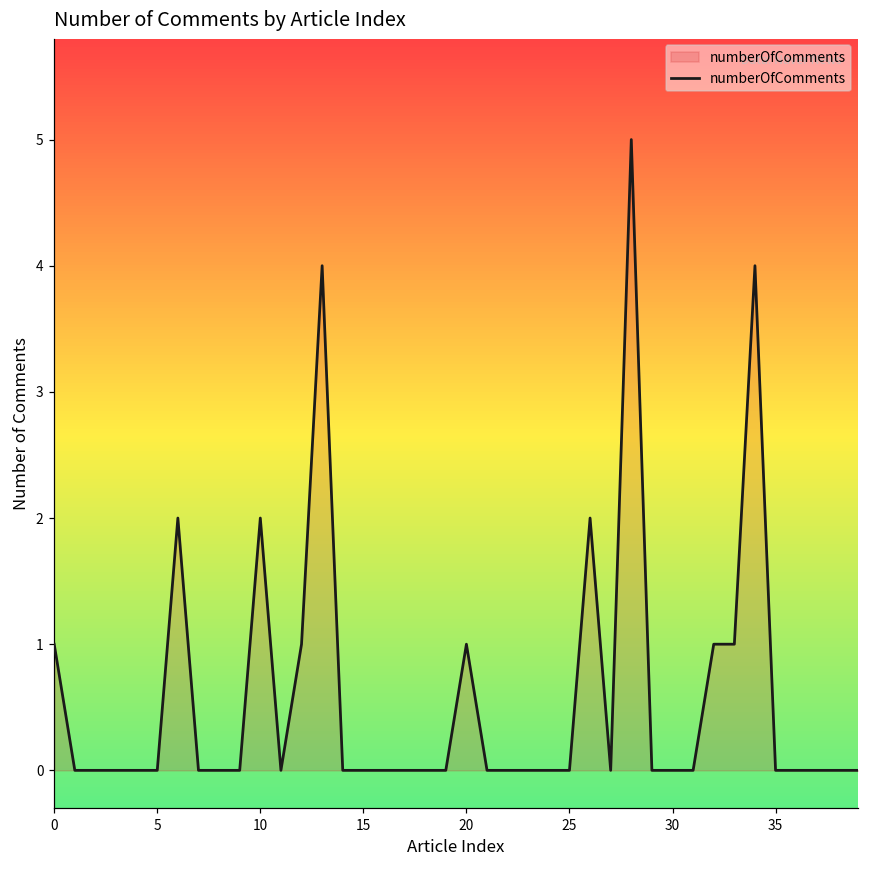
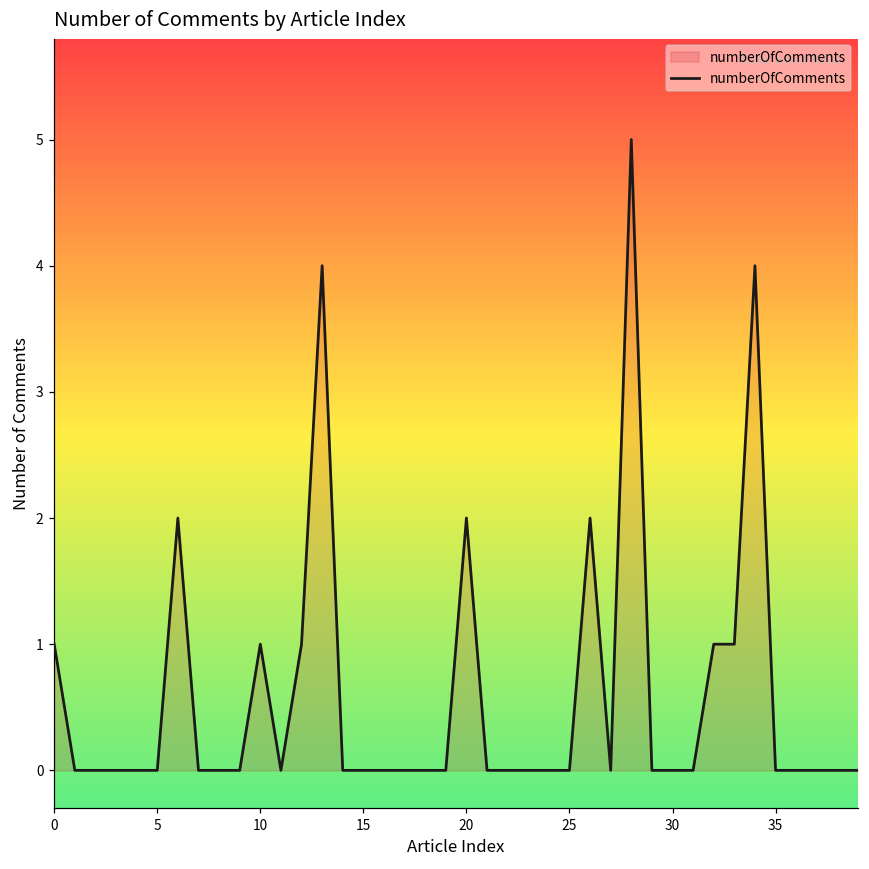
10: 2 -> 1
20: 1 -> 2
